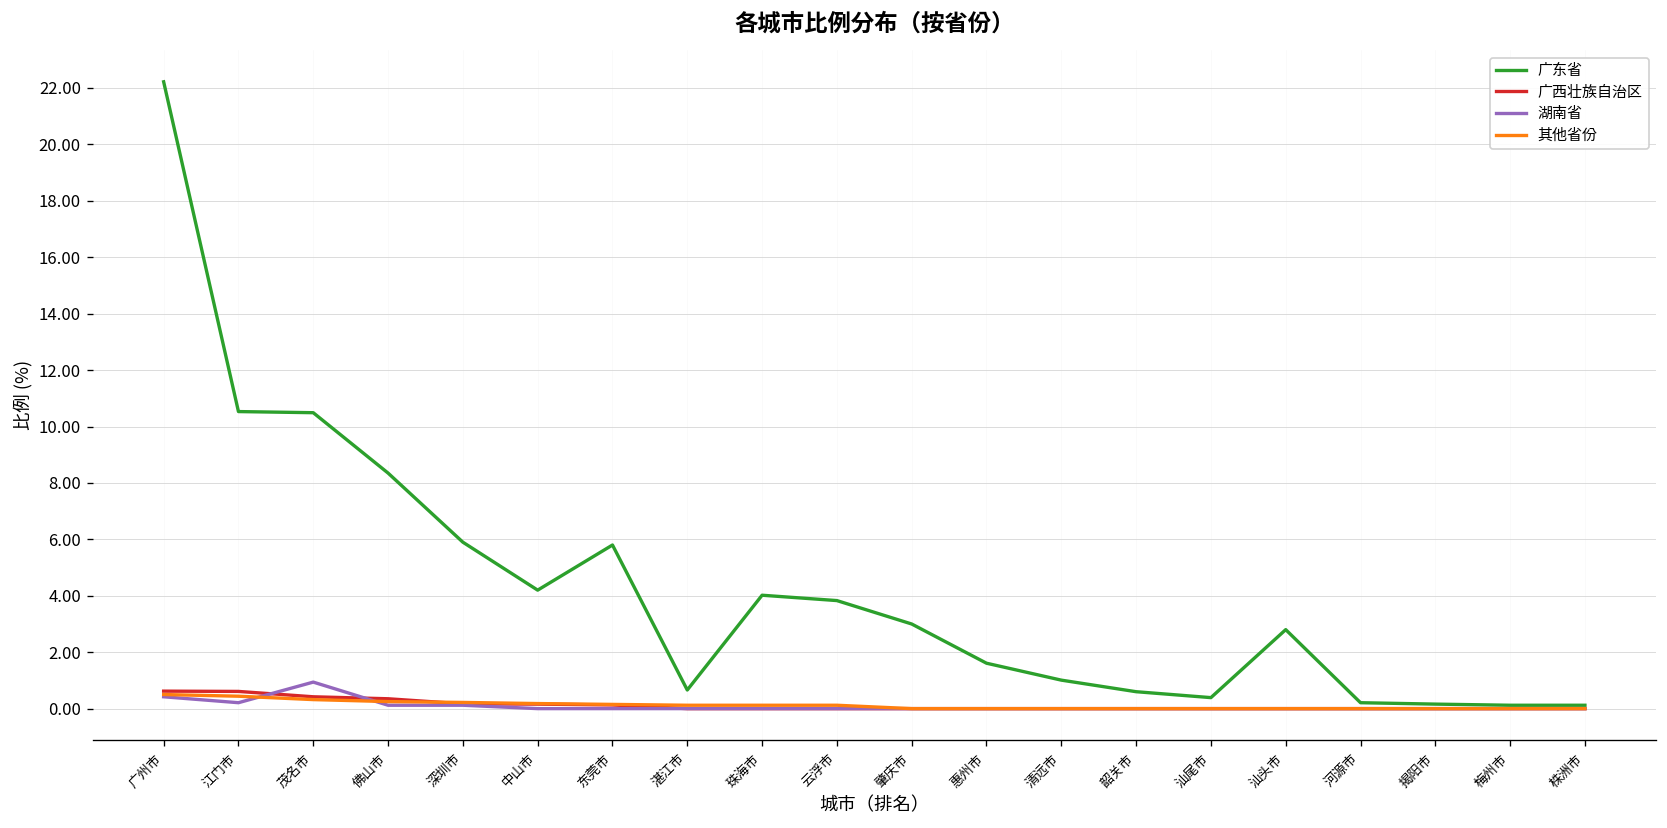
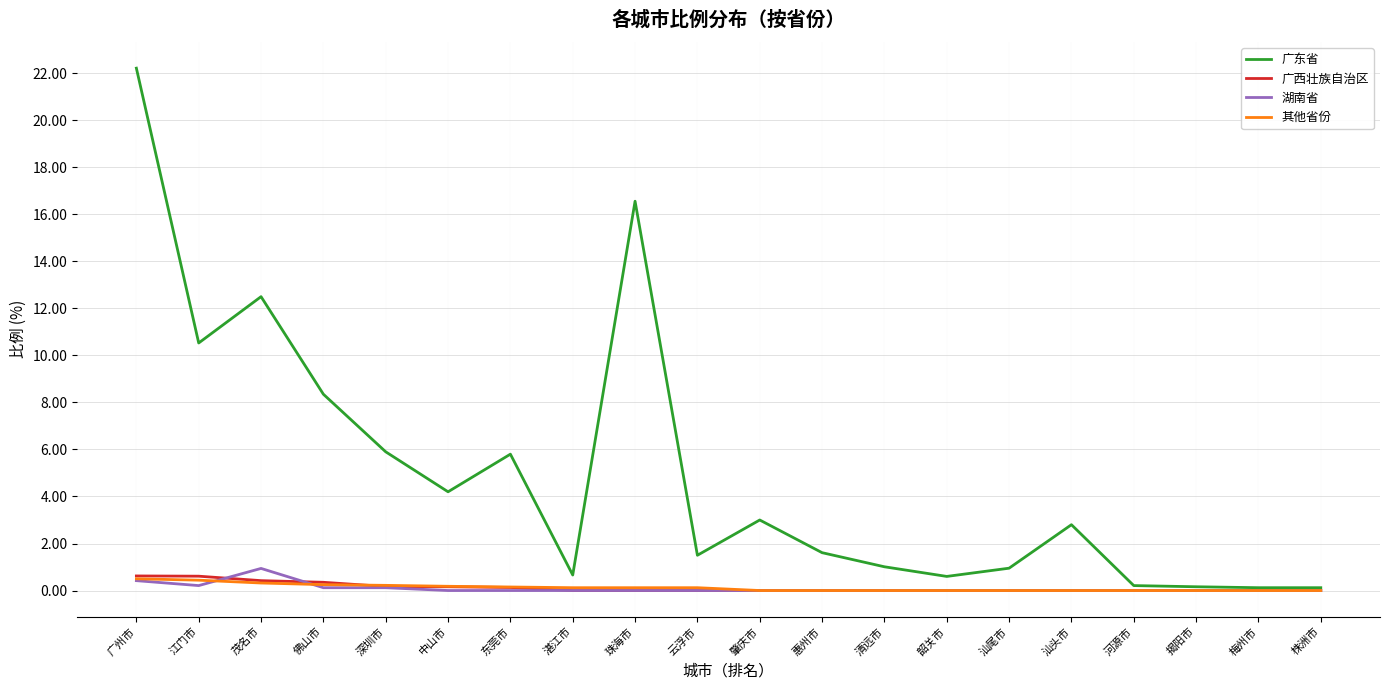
广东省, 茂名市: 10.5 -> 12.5
广东省, 珠海市: 4.0 -> 16.6
广东省, 云浮市: 3.8 -> 1.5
广东省, 汕尾市: 0.4 -> 1.0
